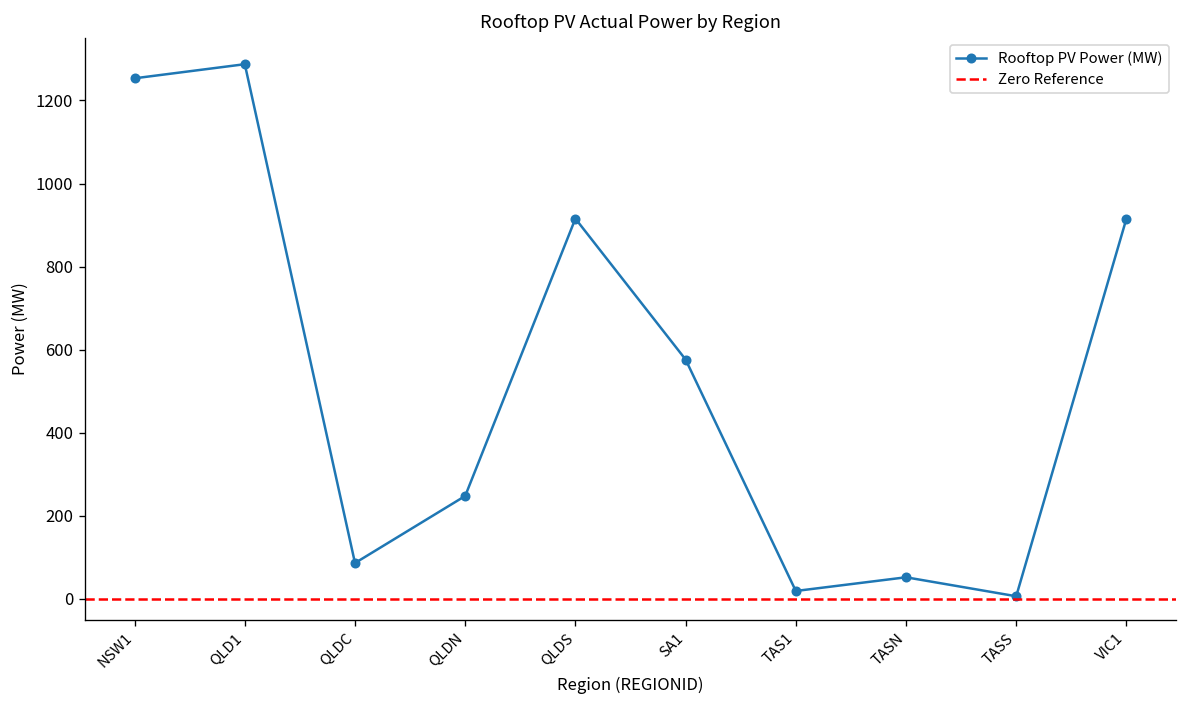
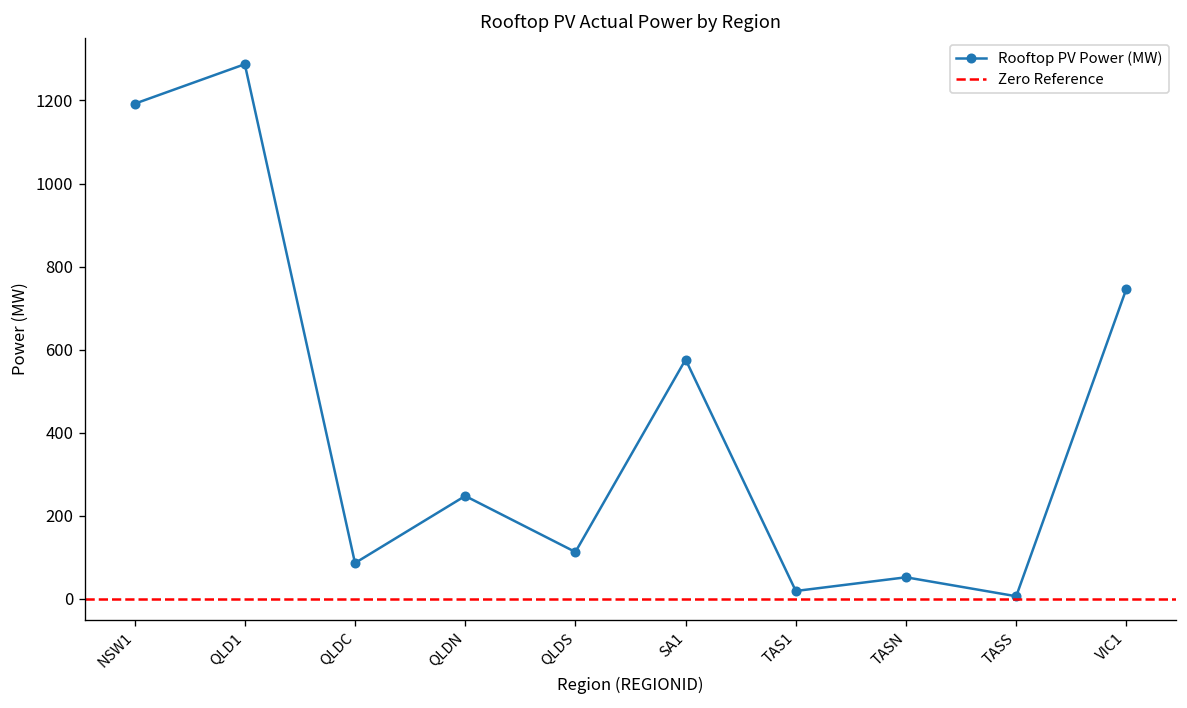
NSW1: 1250 -> 1190
QLDS: 920 -> 110
VIC1: 920 -> 750
